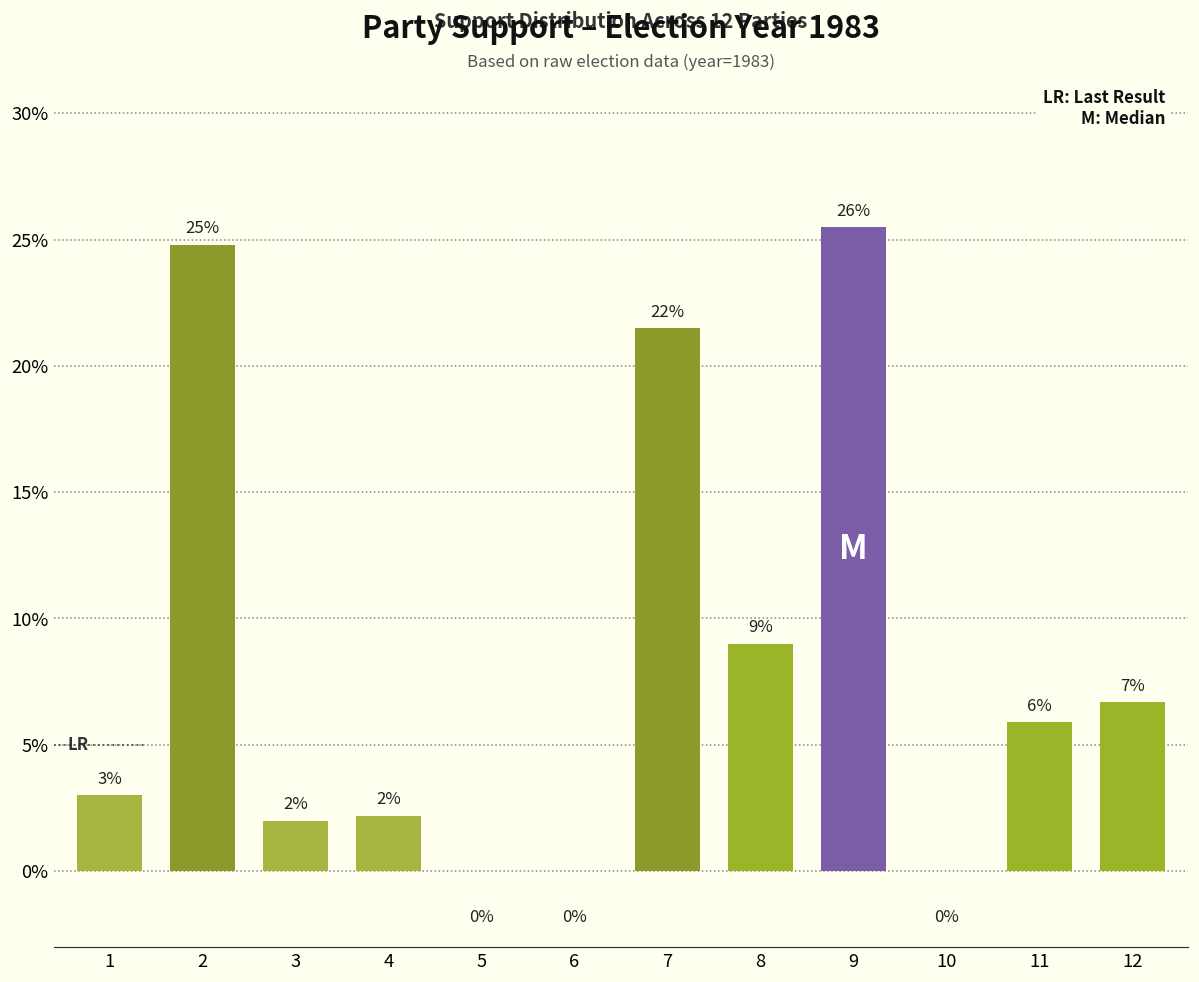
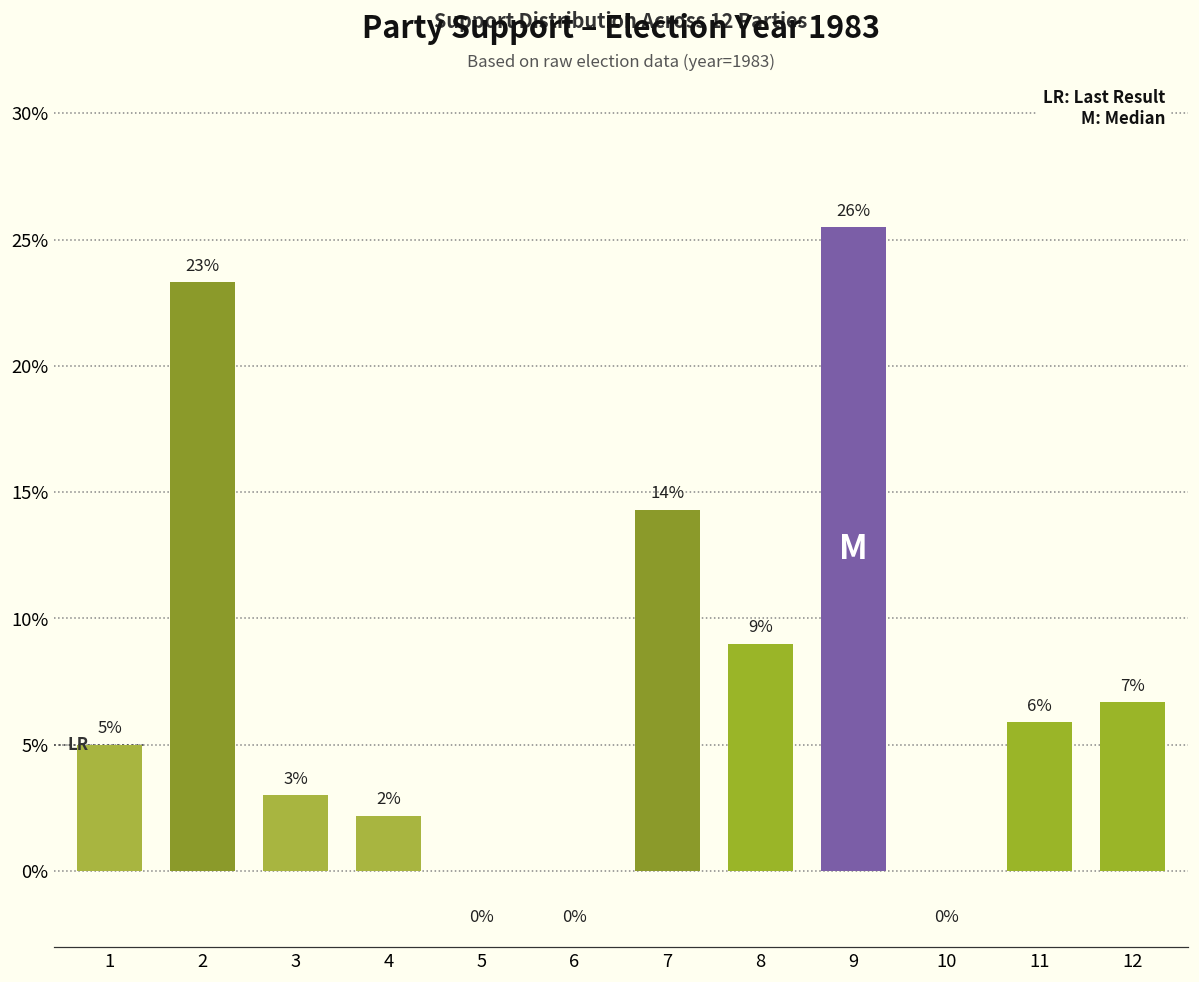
1: 3% -> 5%
2: 25% -> 23%
3: 2% -> 3%
7: 22% -> 14%
